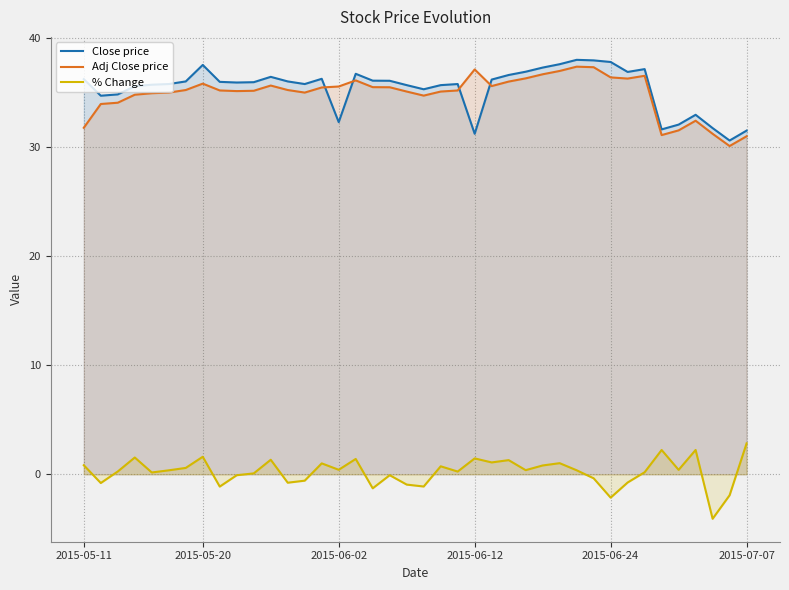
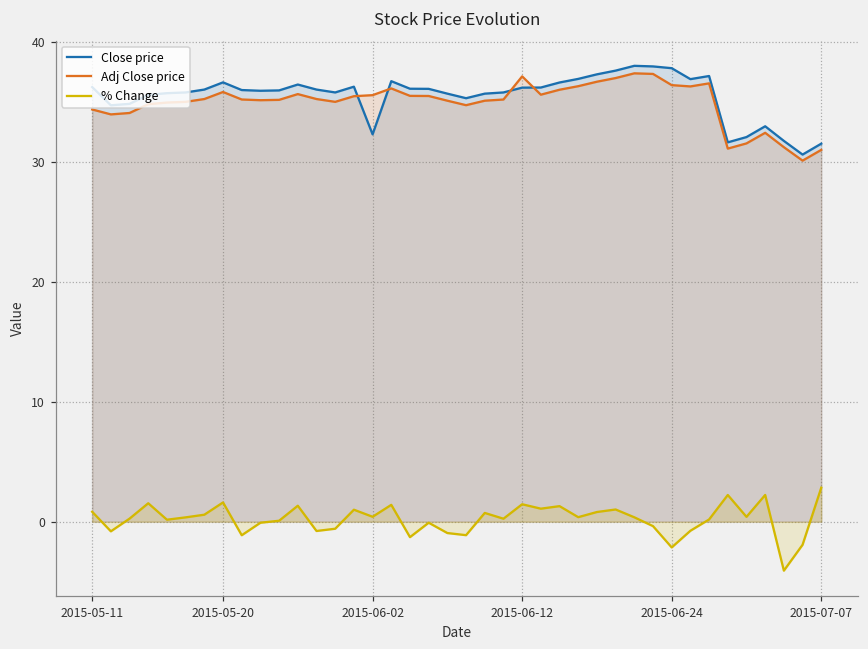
Adj Close price, 2015-05-11: 31.8 -> 34.4
Close price, 2015-05-20: 37.5 -> 36.6
Close price, 2015-06-12: 31.2 -> 36.2
